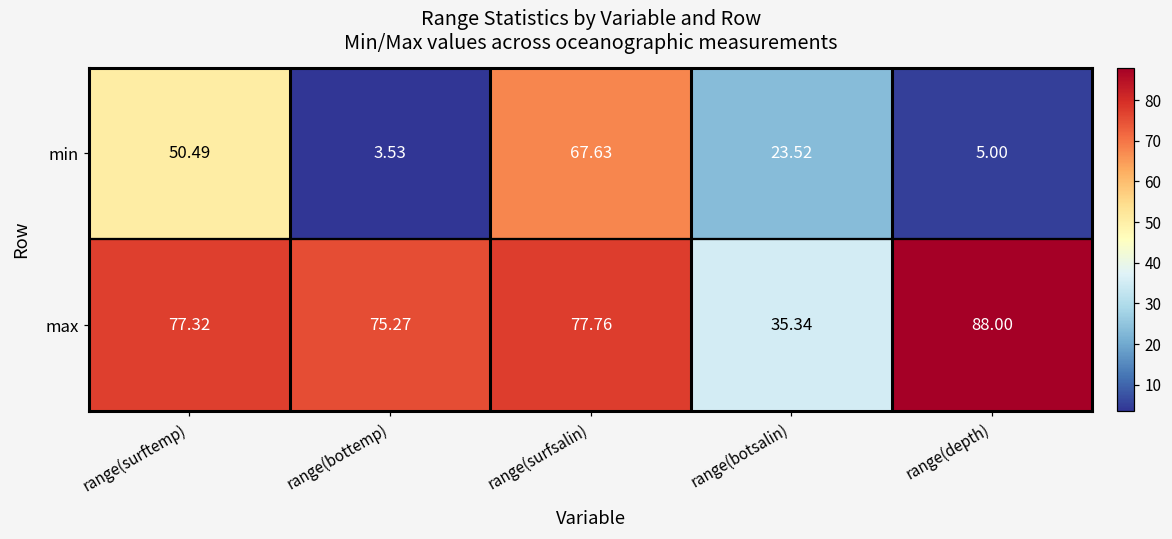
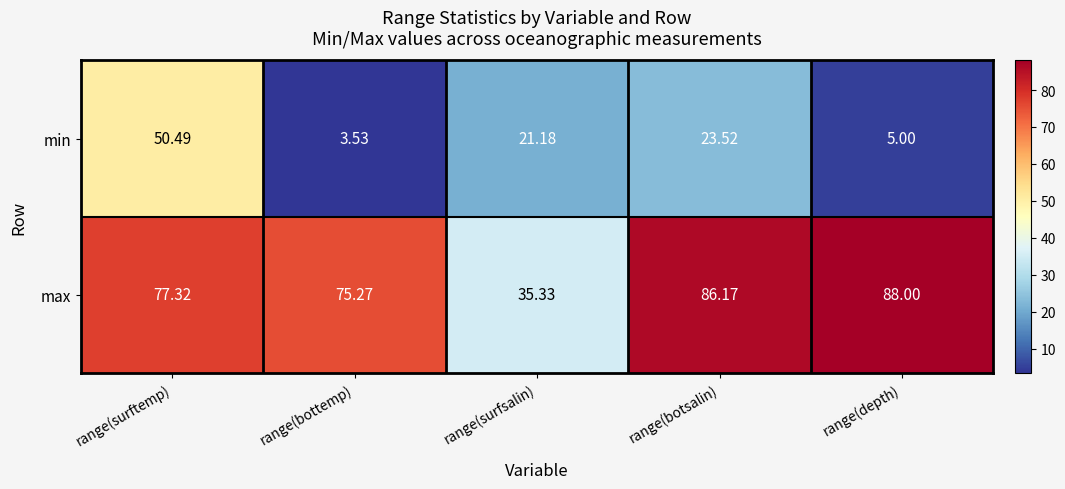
min, range(surfsalin): 67.63 -> 21.18
max, range(surfsalin): 77.76 -> 35.33
max, range(botsalin): 35.34 -> 86.17
